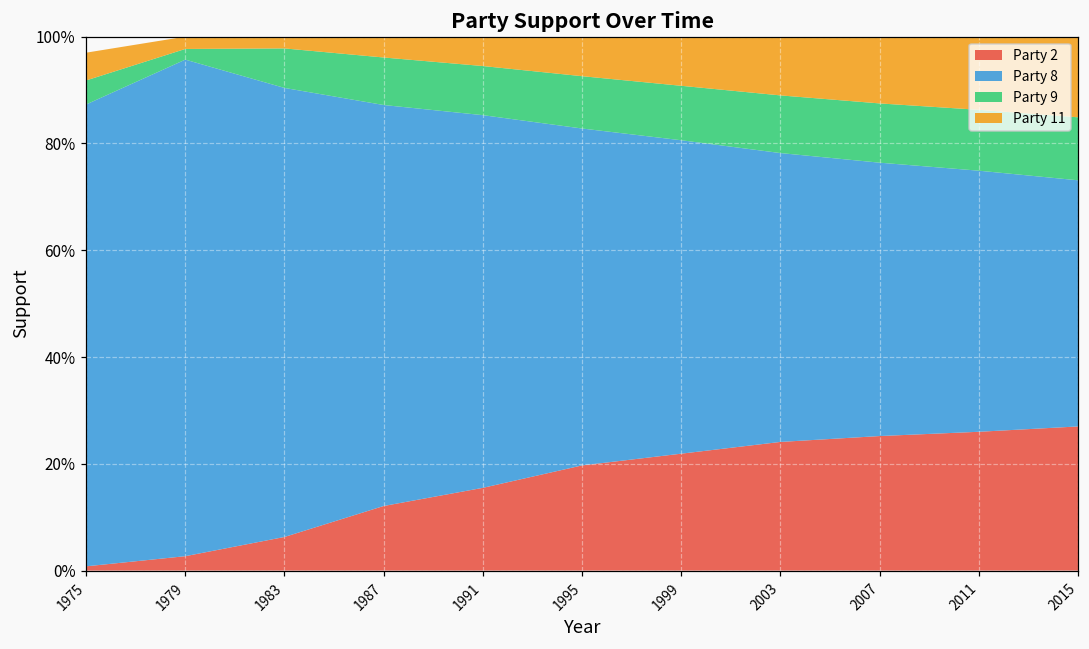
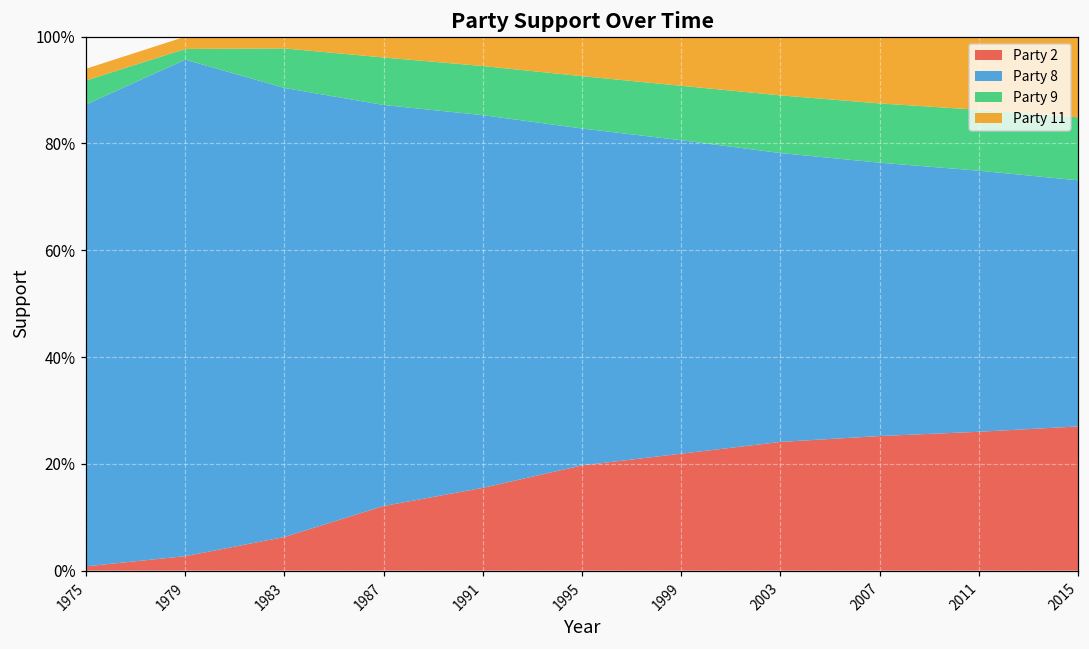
Party 11, 1975: 5% -> 2%
